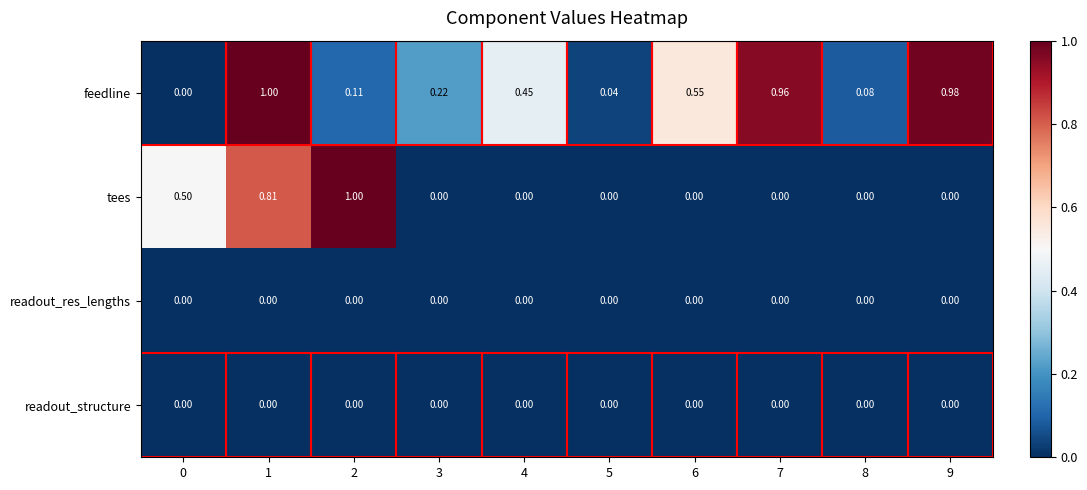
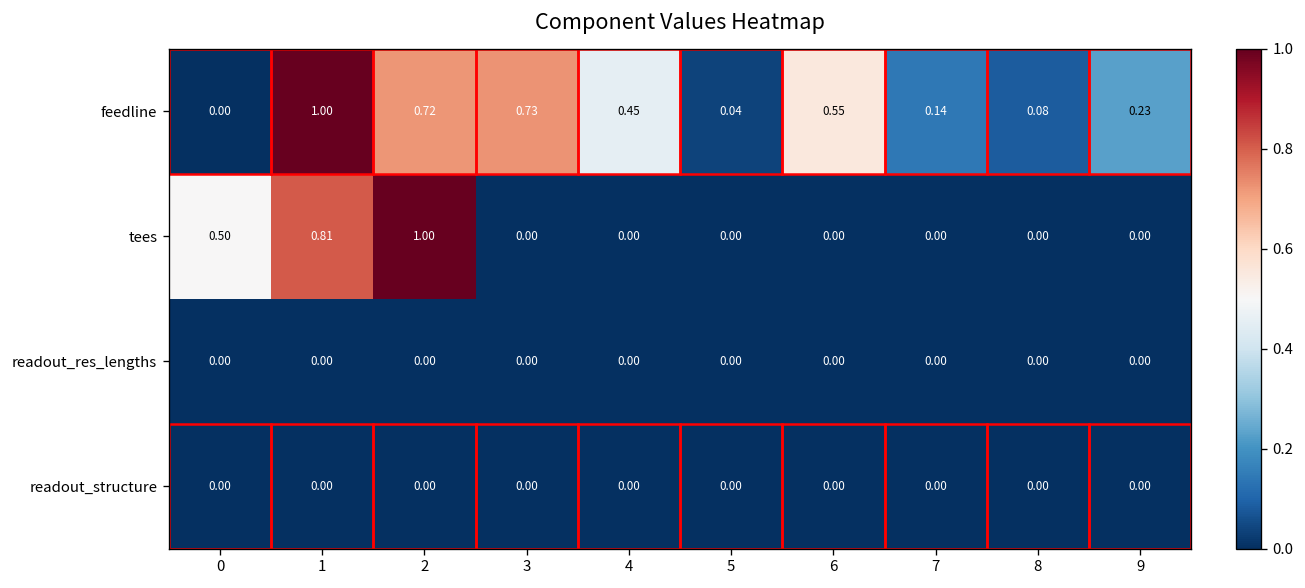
feedline, 2: 0.11 -> 0.72
feedline, 3: 0.22 -> 0.73
feedline, 7: 0.96 -> 0.14
feedline, 9: 0.98 -> 0.23
